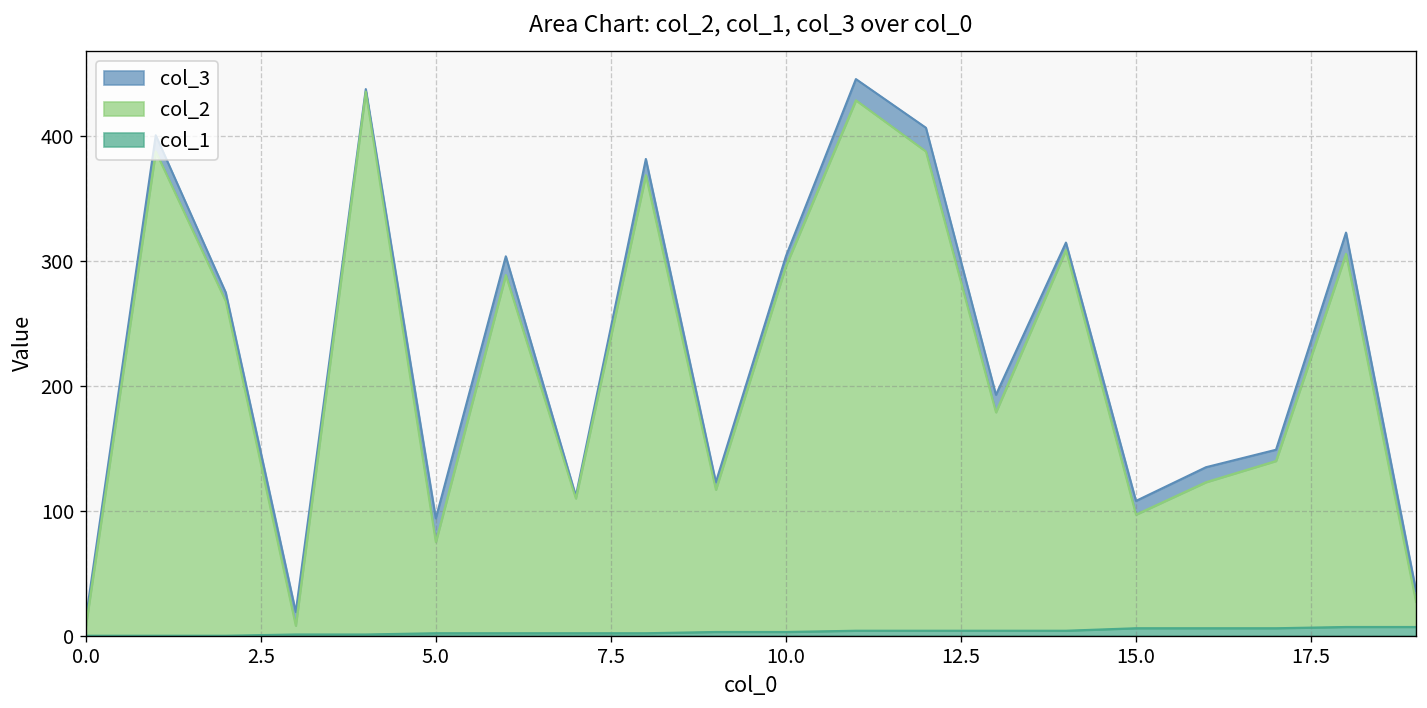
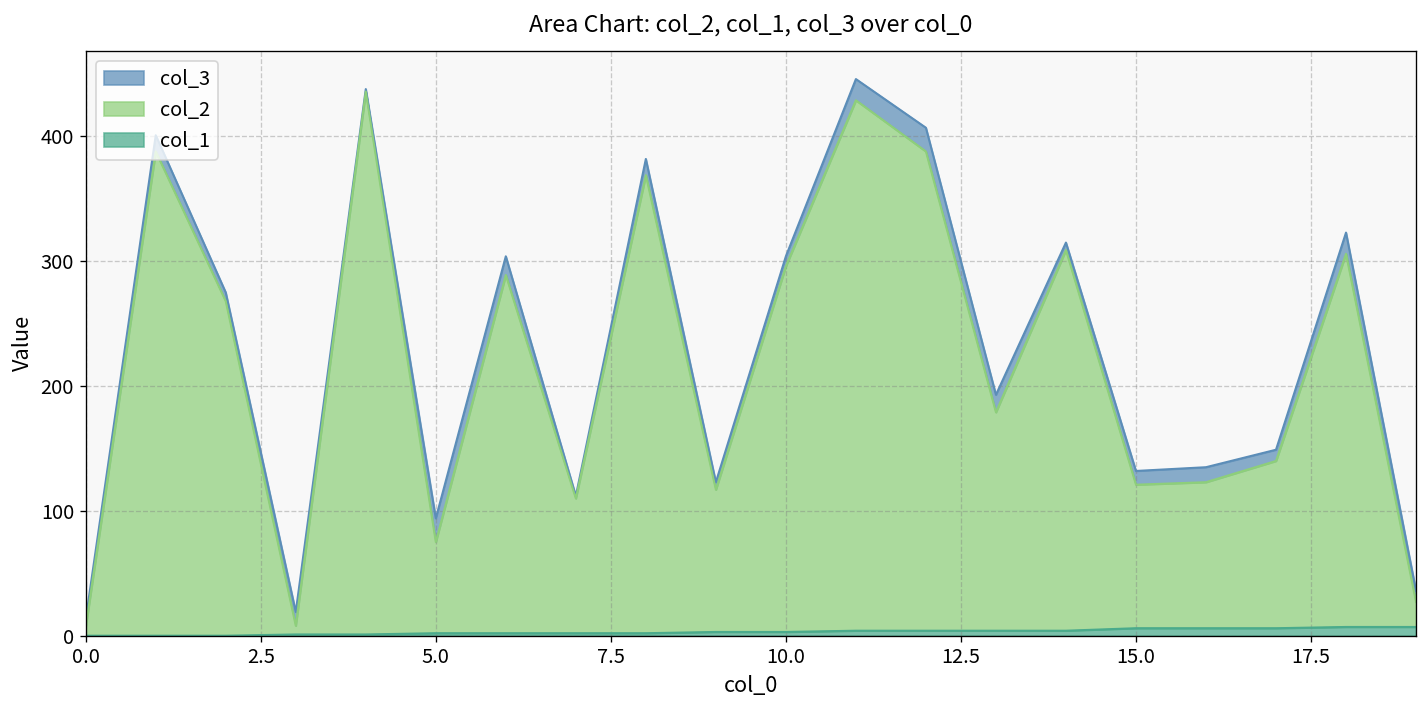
col_2, 15.0: 91 -> 115
